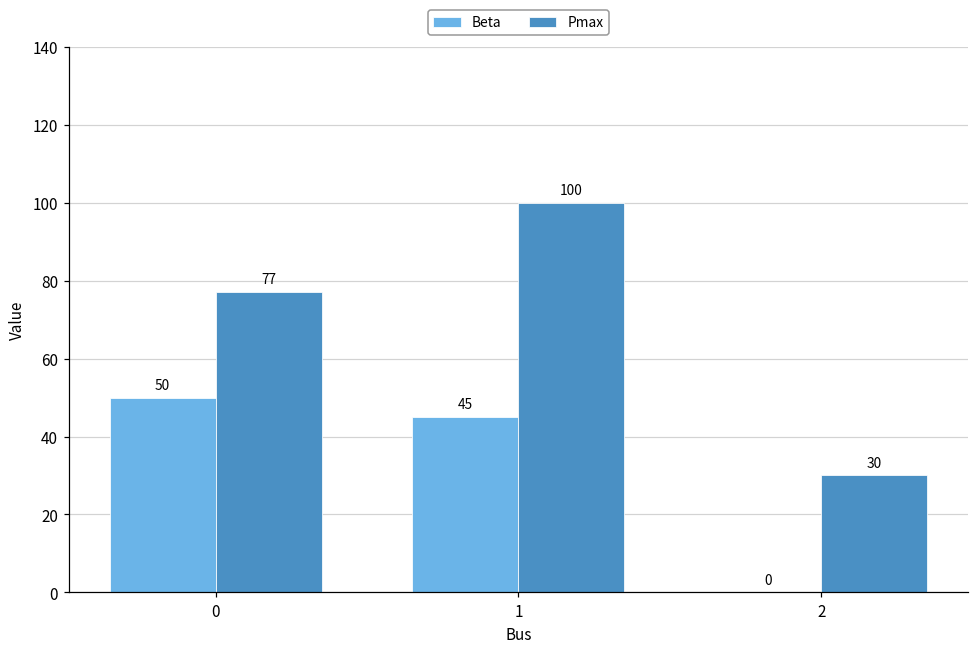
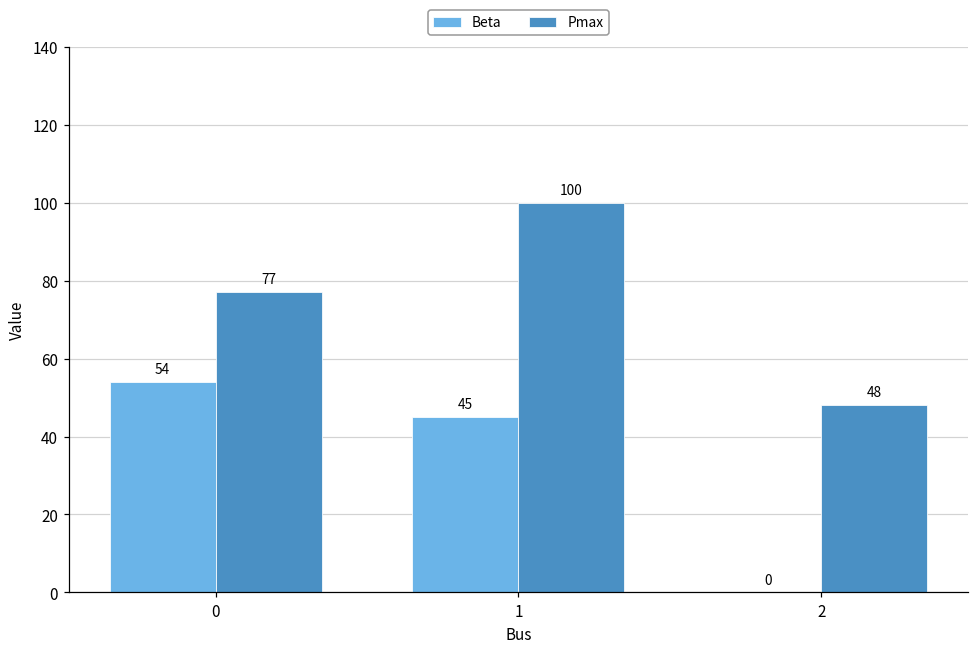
Beta, 0: 50 -> 54
Pmax, 2: 30 -> 48
